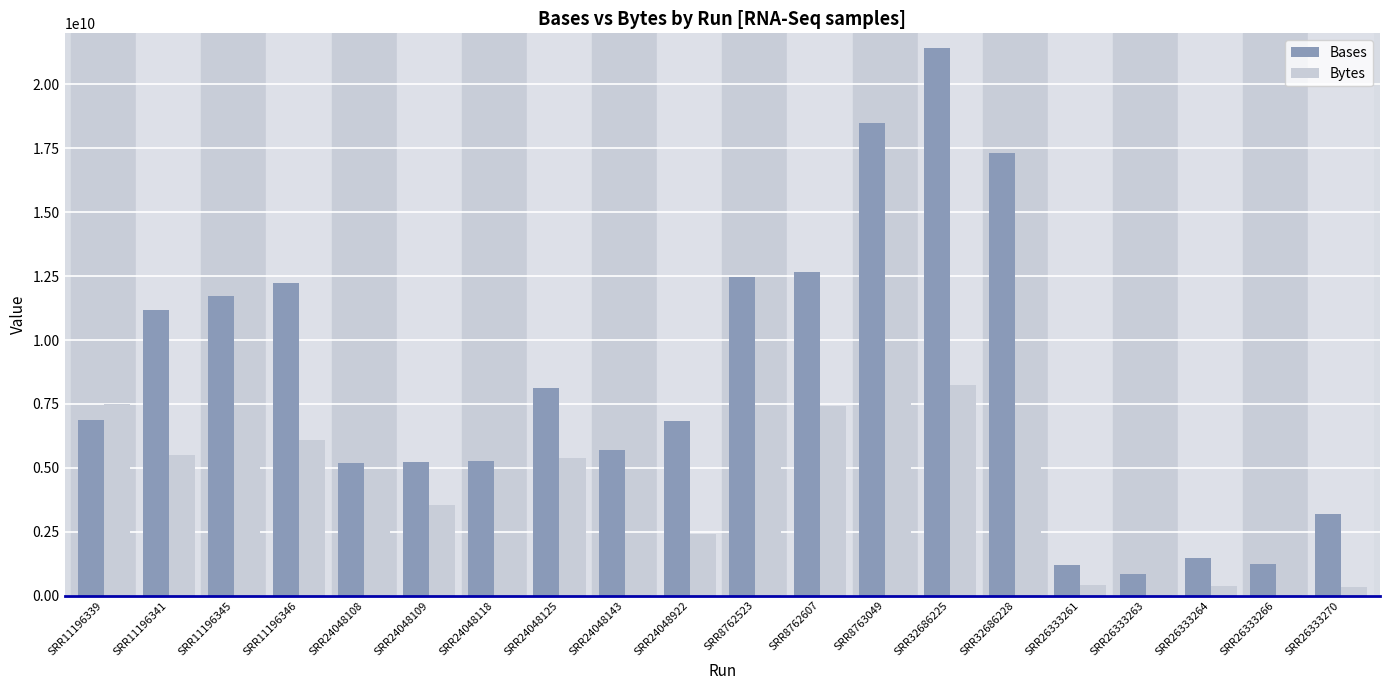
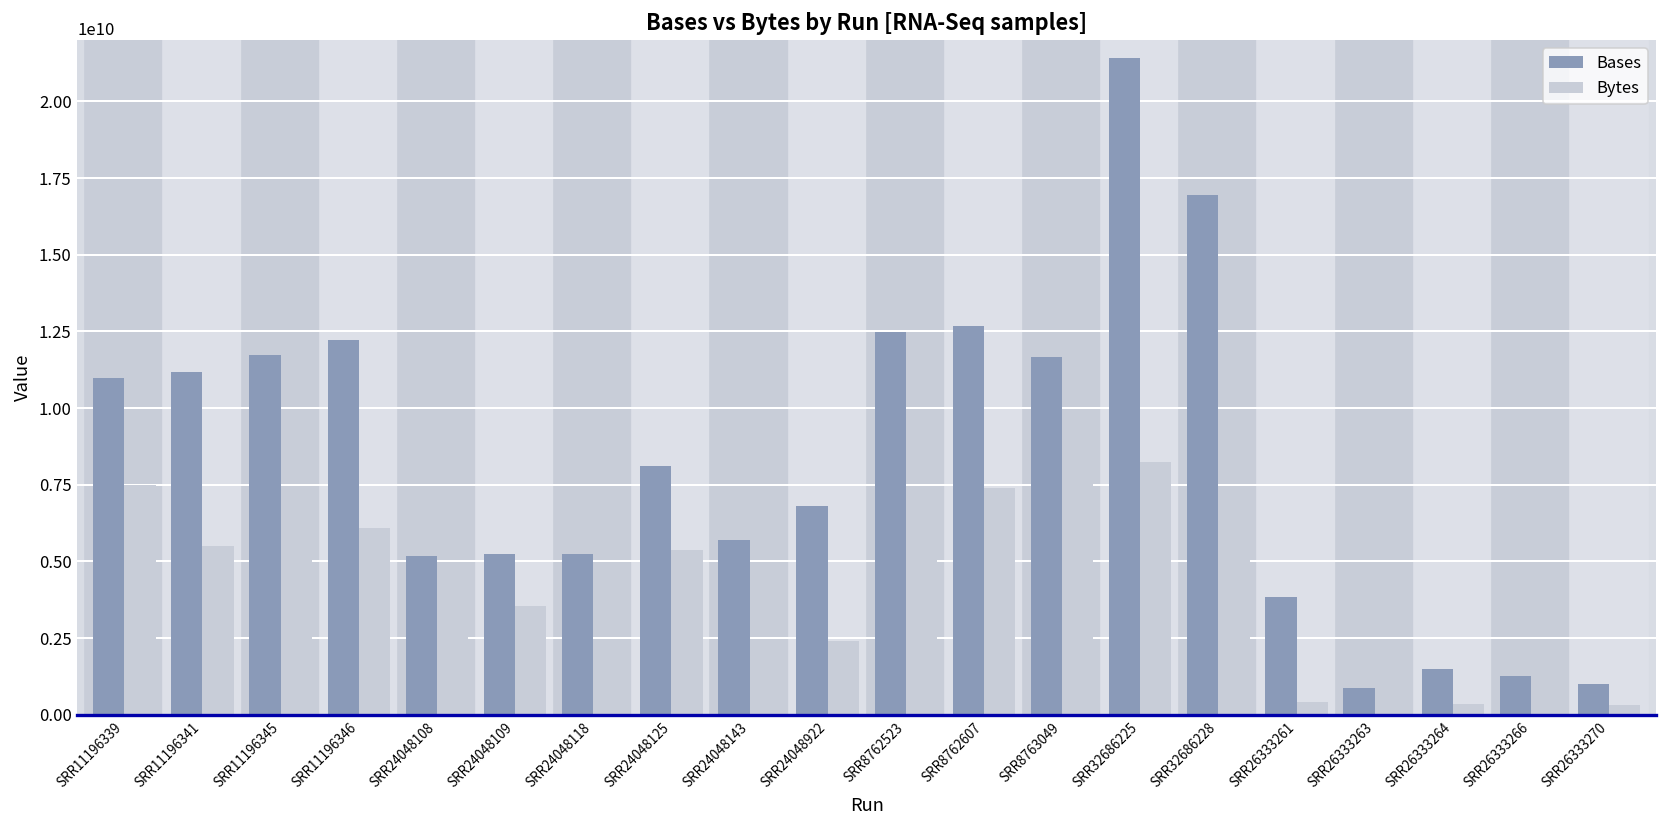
Bases, SRR11196339: 6900000000 -> 11000000000
Bases, SRR8763049: 18500000000 -> 11700000000
Bases, SRR32686228: 17300000000 -> 16900000000
Bases, SRR26333261: 1200000000 -> 3800000000
Bases, SRR26333270: 3200000000 -> 1000000000
